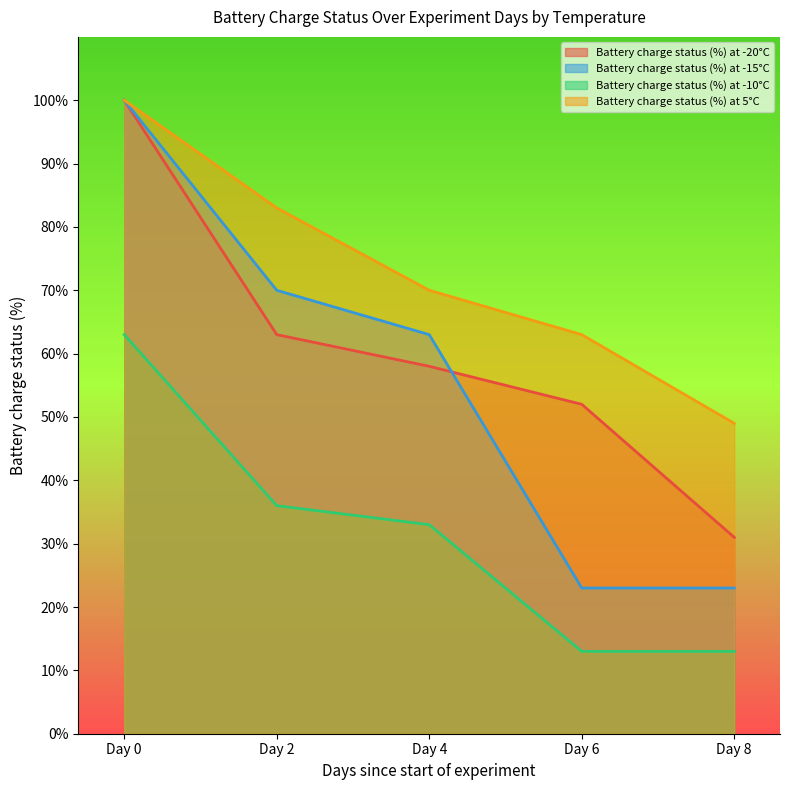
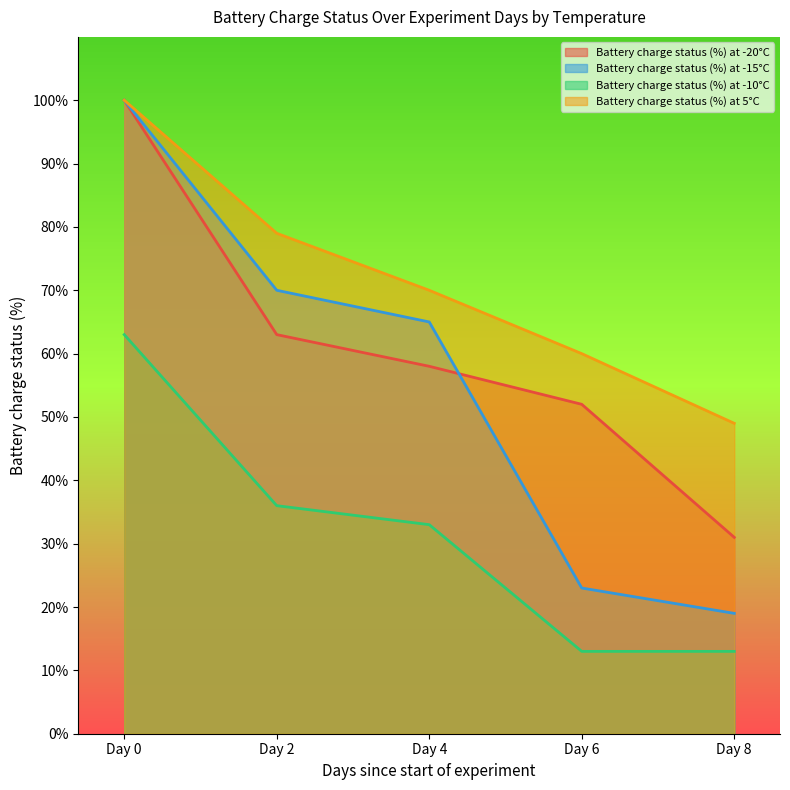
Battery charge status (%) at 5°C, Day 2: 83% -> 79%
Battery charge status (%) at -15°C, Day 4: 63% -> 65%
Battery charge status (%) at 5°C, Day 6: 63% -> 60%
Battery charge status (%) at -15°C, Day 8: 23% -> 19%
